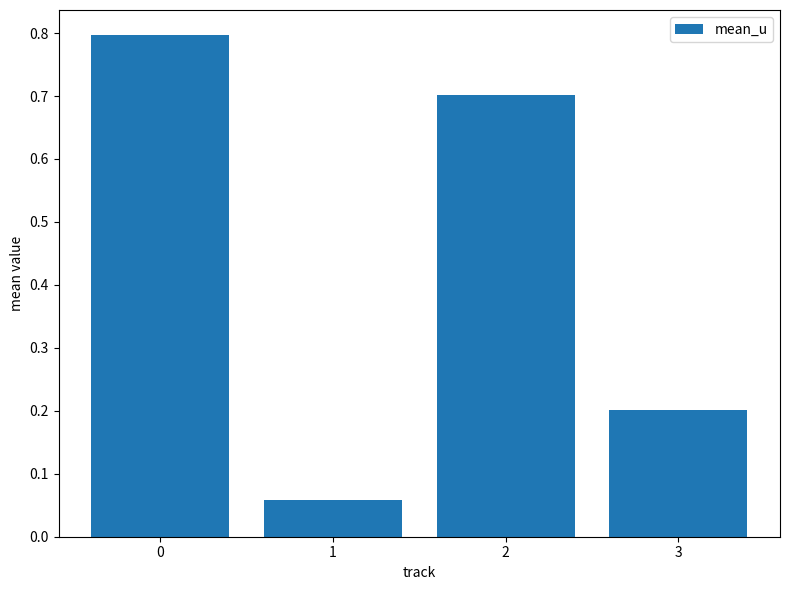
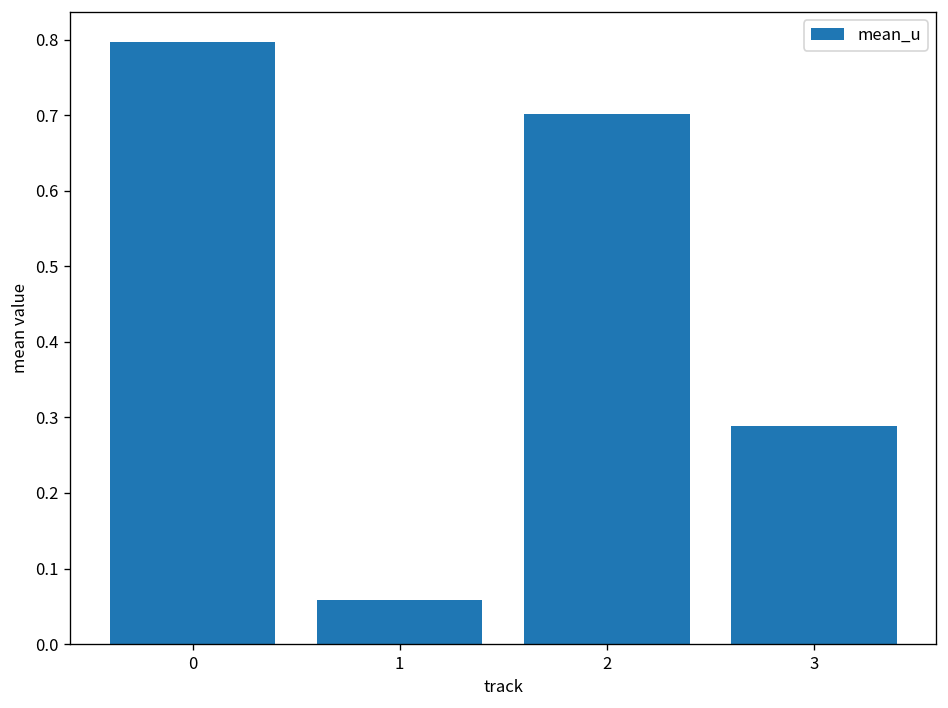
3: 0.20 -> 0.29
